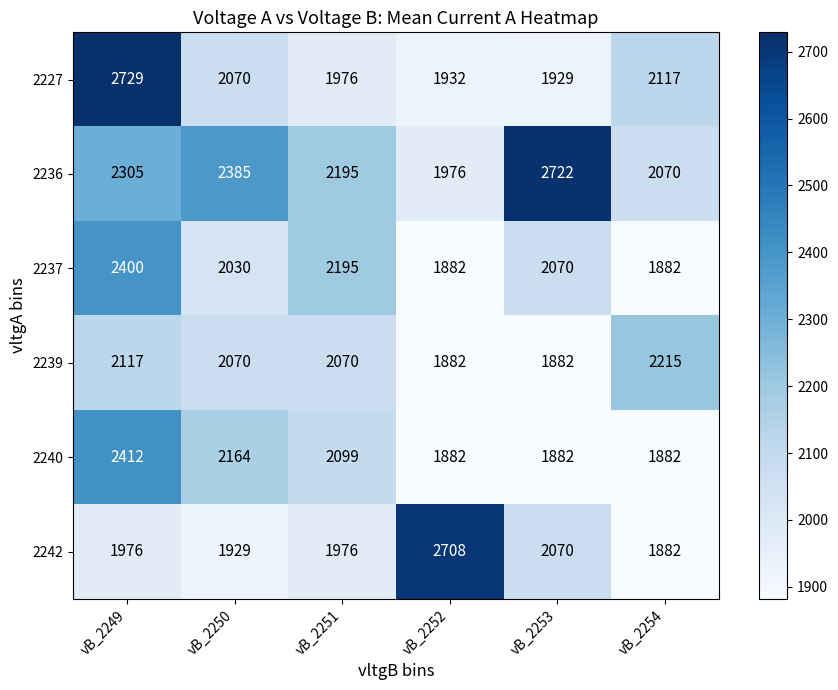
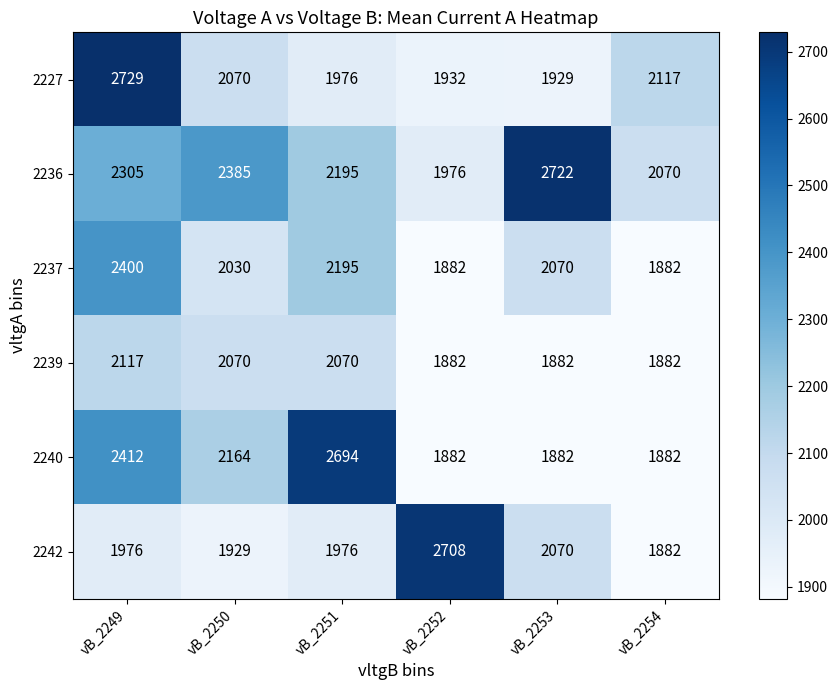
2239, vB_2254: 2215 -> 1882
2240, vB_2251: 2099 -> 2694
